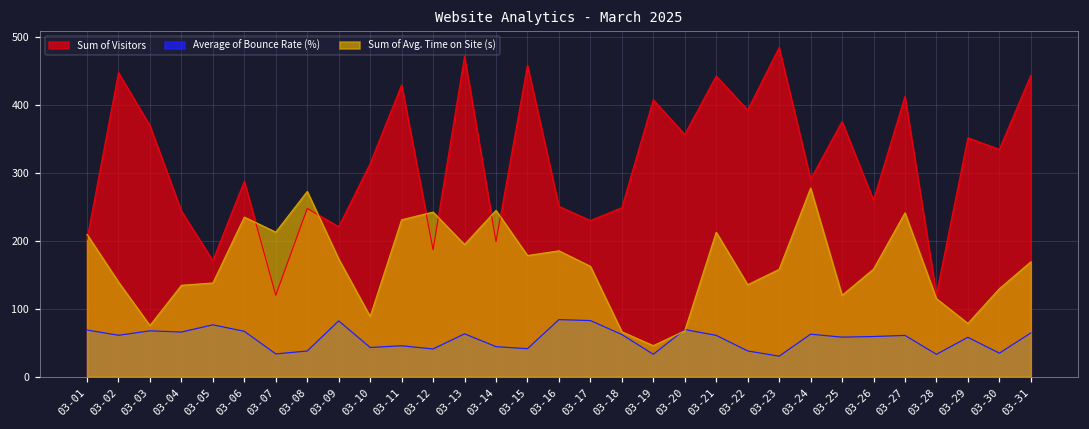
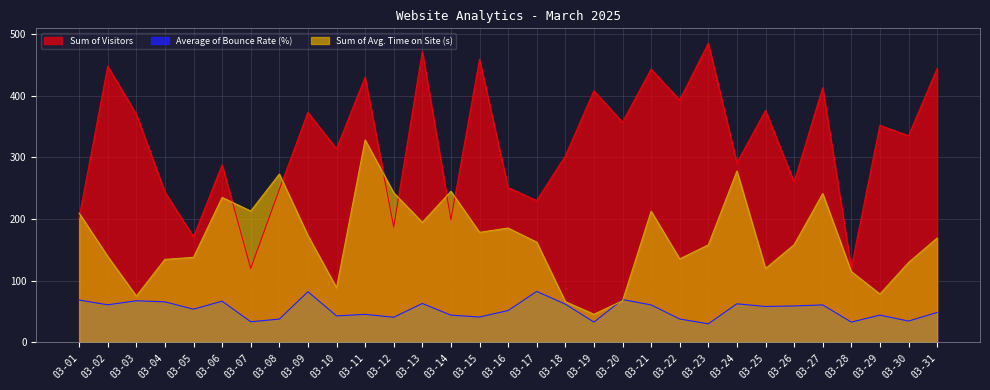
Average of Bounce Rate (%), 03-05: 80 -> 50
Sum of Visitors, 03-09: 220 -> 370
Sum of Avg. Time on Site (s), 03-11: 230 -> 330
Average of Bounce Rate (%), 03-16: 80 -> 50
Sum of Visitors, 03-18: 250 -> 300
Average of Bounce Rate (%), 03-29: 60 -> 40
Average of Bounce Rate (%), 03-31: 60 -> 50
